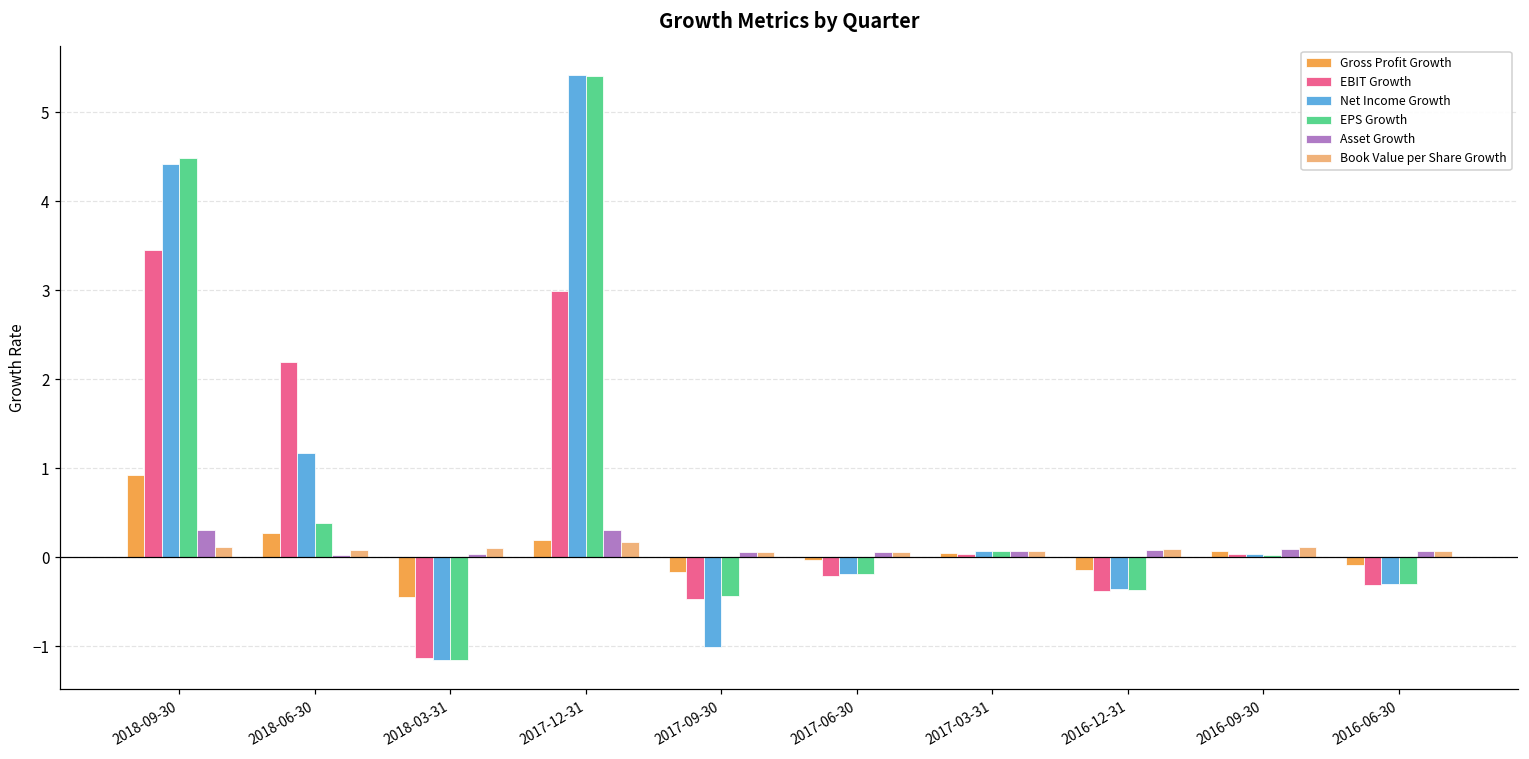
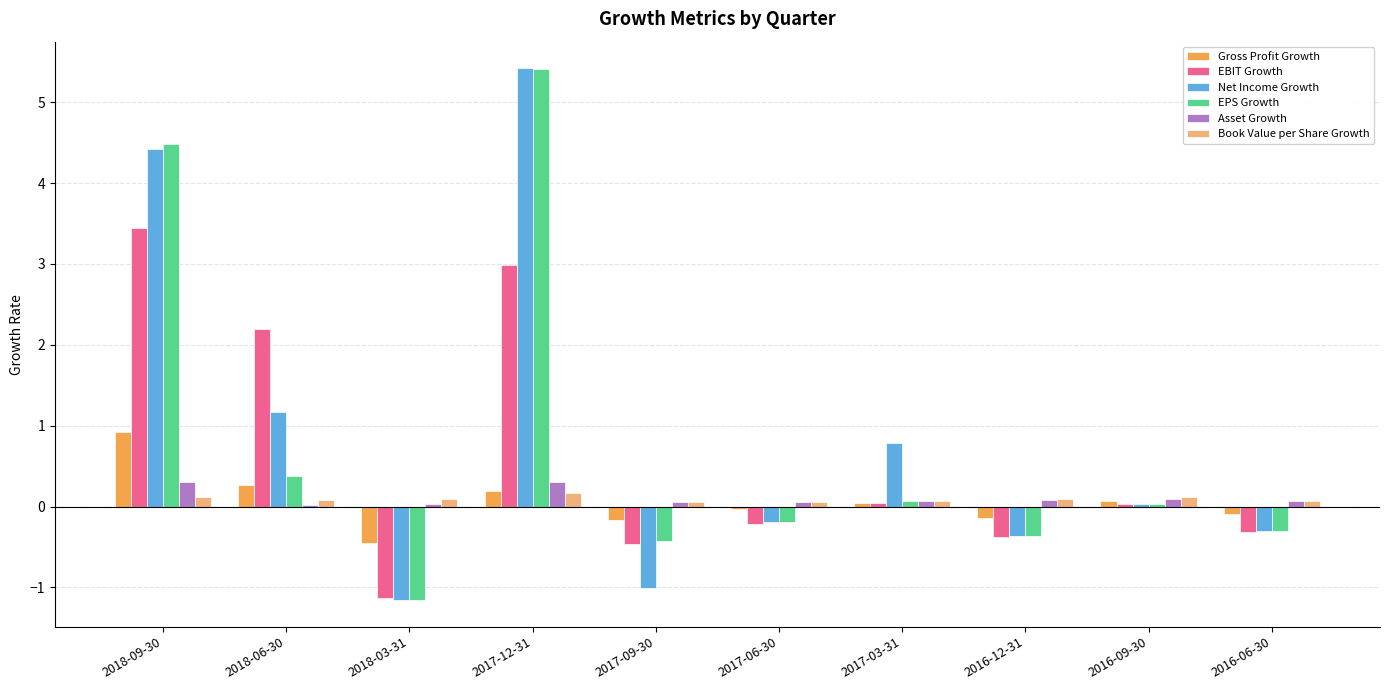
Net Income Growth, 2017-03-31: 0.1 -> 0.8
